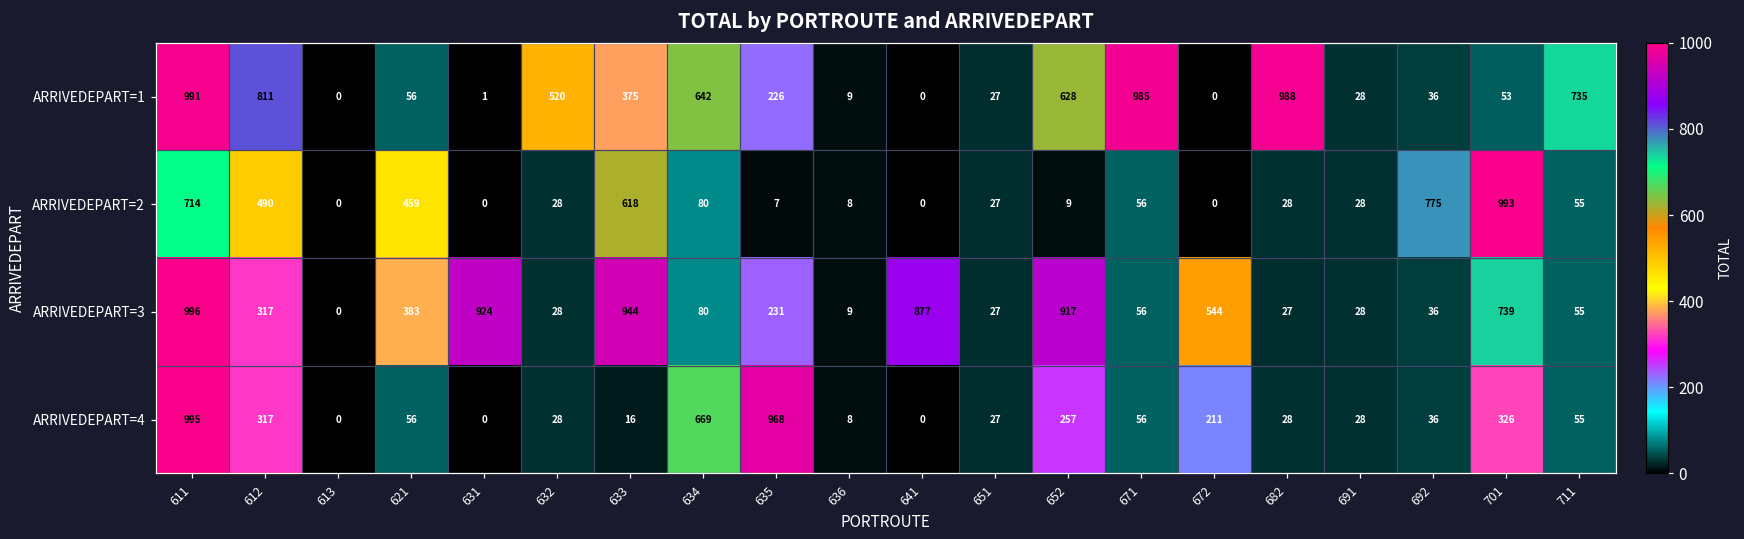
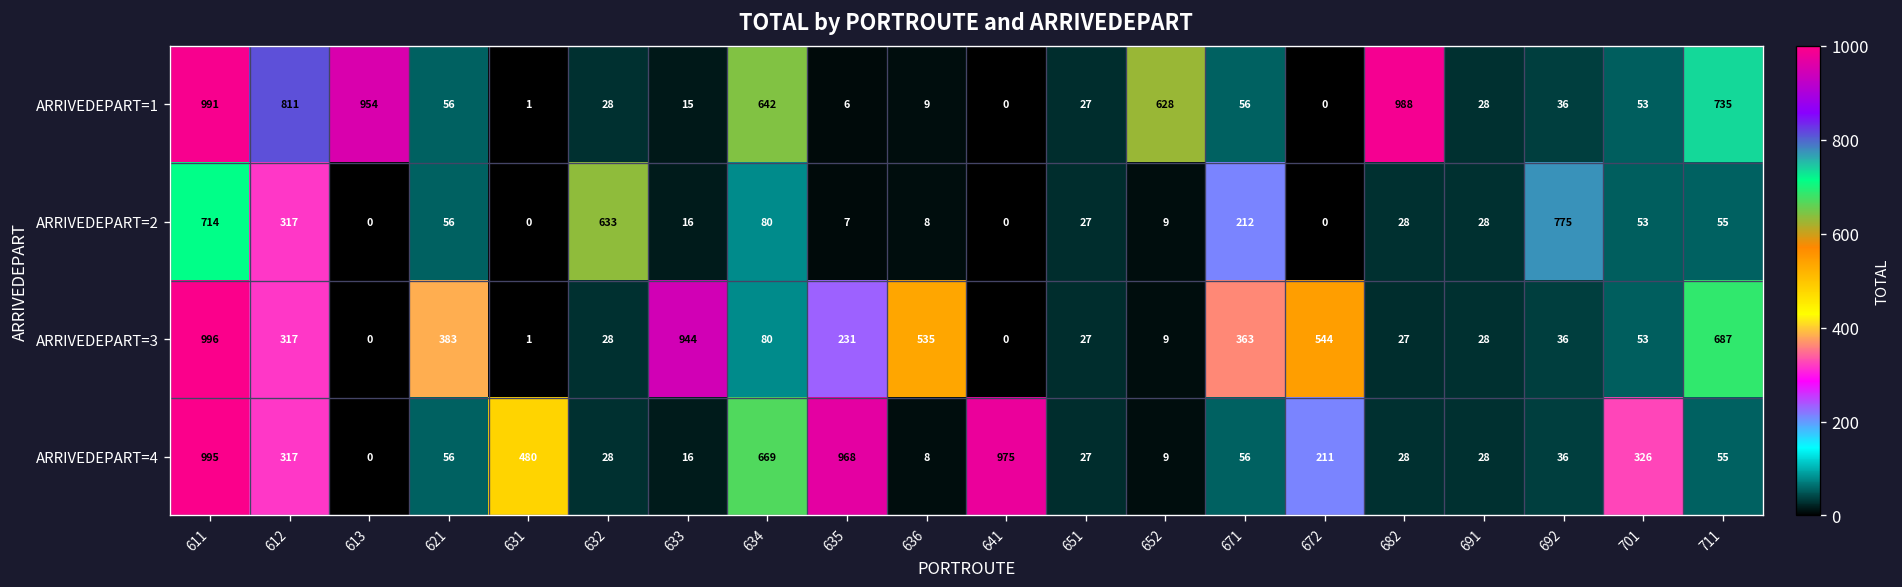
ARRIVEDEPART=1, 613: 0 -> 954
ARRIVEDEPART=1, 632: 520 -> 28
ARRIVEDEPART=1, 633: 375 -> 15
ARRIVEDEPART=1, 635: 226 -> 6
ARRIVEDEPART=1, 671: 985 -> 56
ARRIVEDEPART=2, 612: 490 -> 317
ARRIVEDEPART=2, 621: 459 -> 56
ARRIVEDEPART=2, 632: 28 -> 633
ARRIVEDEPART=2, 633: 618 -> 16
ARRIVEDEPART=2, 671: 56 -> 212
ARRIVEDEPART=2, 701: 993 -> 53
ARRIVEDEPART=3, 631: 924 -> 1
ARRIVEDEPART=3, 636: 9 -> 535
ARRIVEDEPART=3, 641: 877 -> 0
ARRIVEDEPART=3, 652: 917 -> 9
ARRIVEDEPART=3, 671: 56 -> 363
ARRIVEDEPART=3, 701: 739 -> 53
ARRIVEDEPART=3, 711: 55 -> 687
ARRIVEDEPART=4, 631: 0 -> 480
ARRIVEDEPART=4, 641: 0 -> 975
ARRIVEDEPART=4, 652: 257 -> 9
